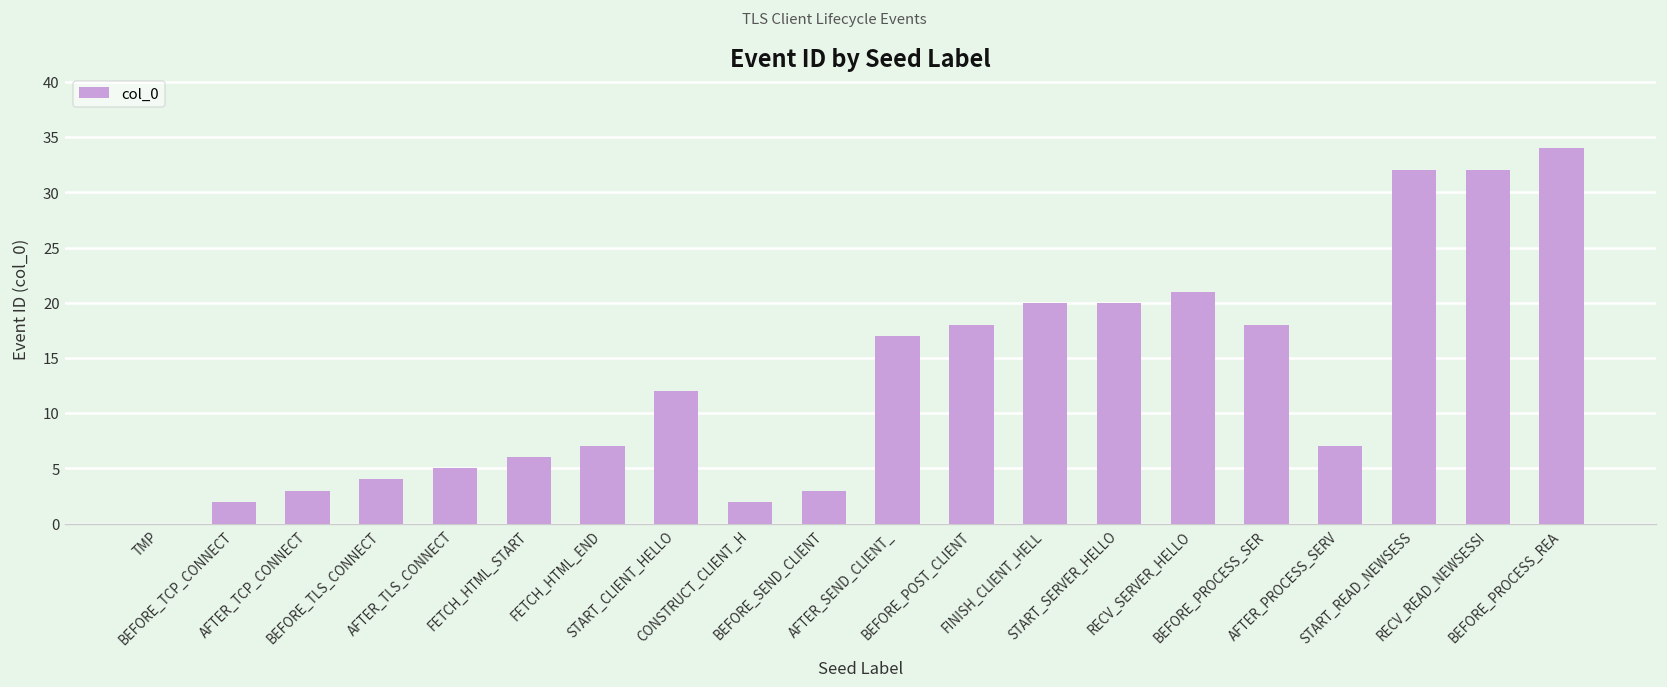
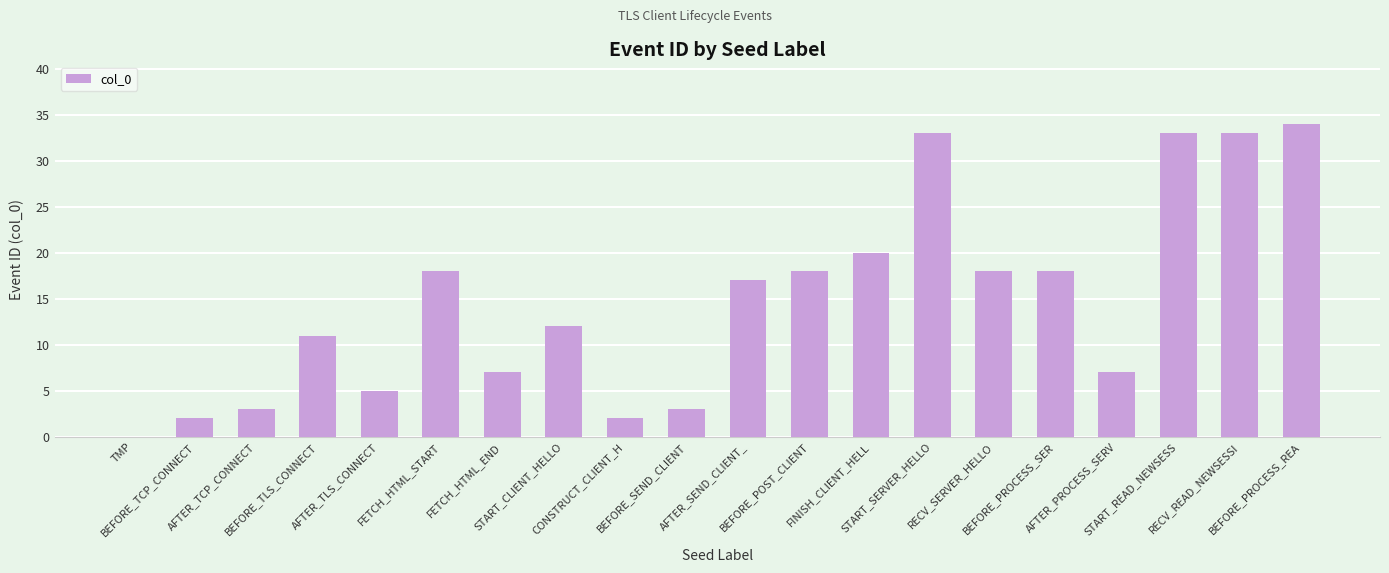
BEFORE_TLS_CONNECT: 4 -> 11
FETCH_HTML_START: 6 -> 18
START_SERVER_HELLO: 20 -> 33
RECV_SERVER_HELLO: 21 -> 18
START_READ_NEWSESS: 32 -> 33
RECV_READ_NEWSESSI: 32 -> 33
